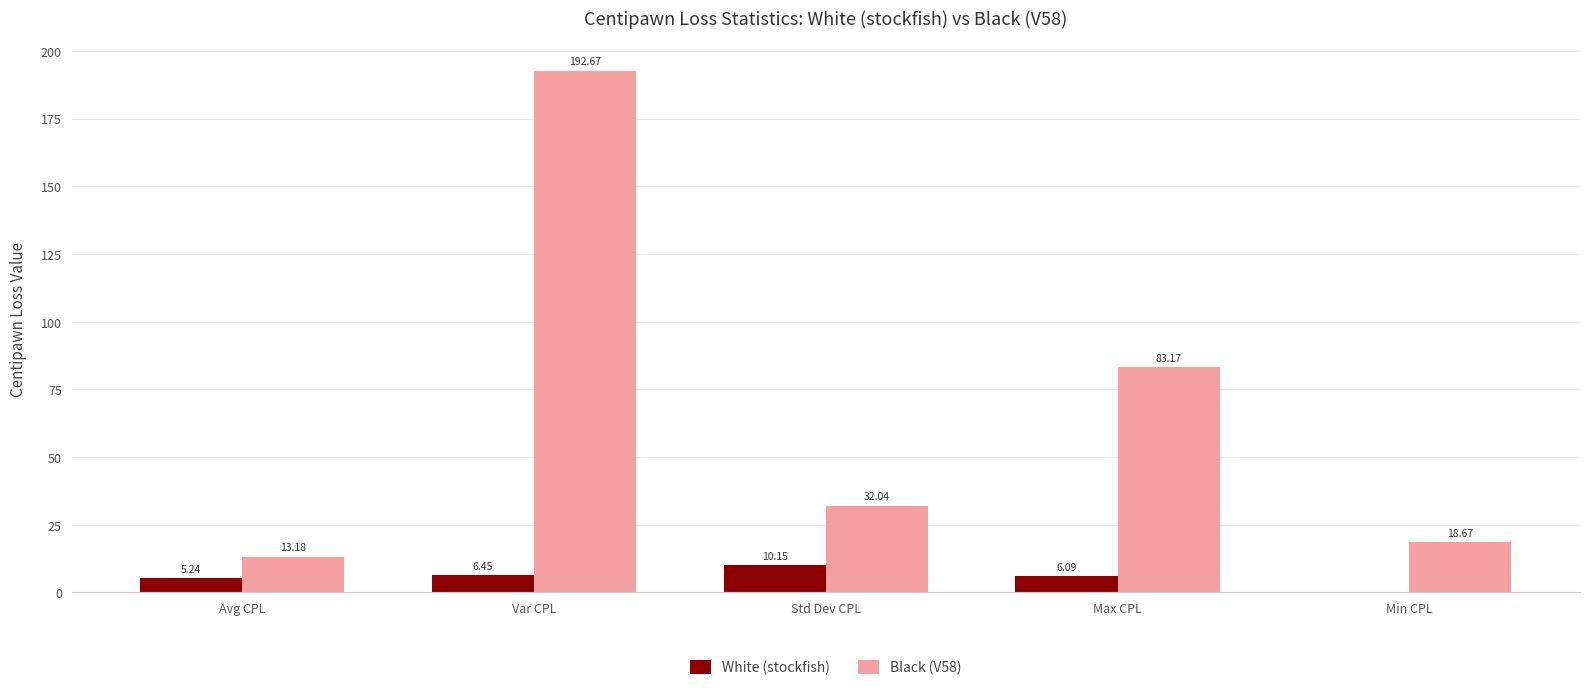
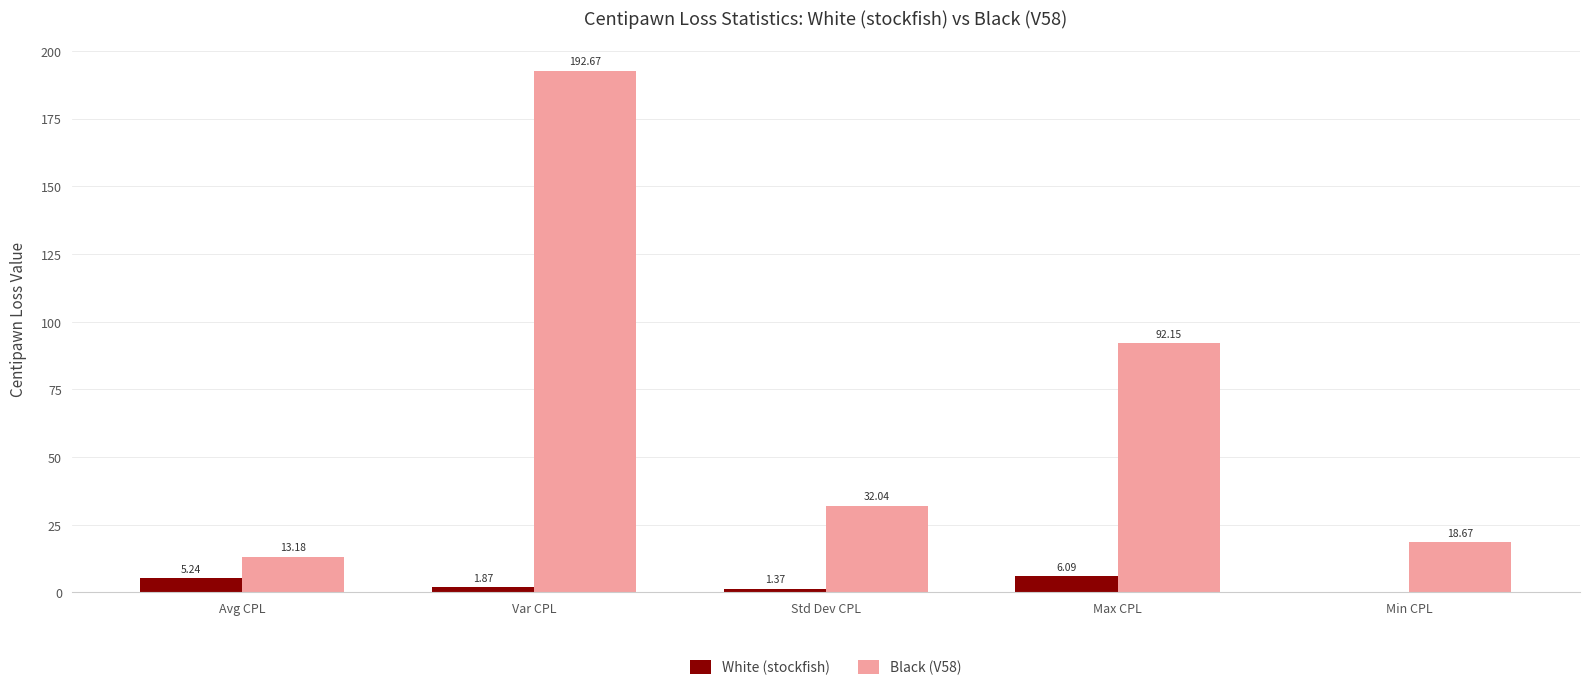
White (stockfish), Var CPL: 6.45 -> 1.87
White (stockfish), Std Dev CPL: 10.15 -> 1.37
Black (V58), Max CPL: 83.17 -> 92.15
